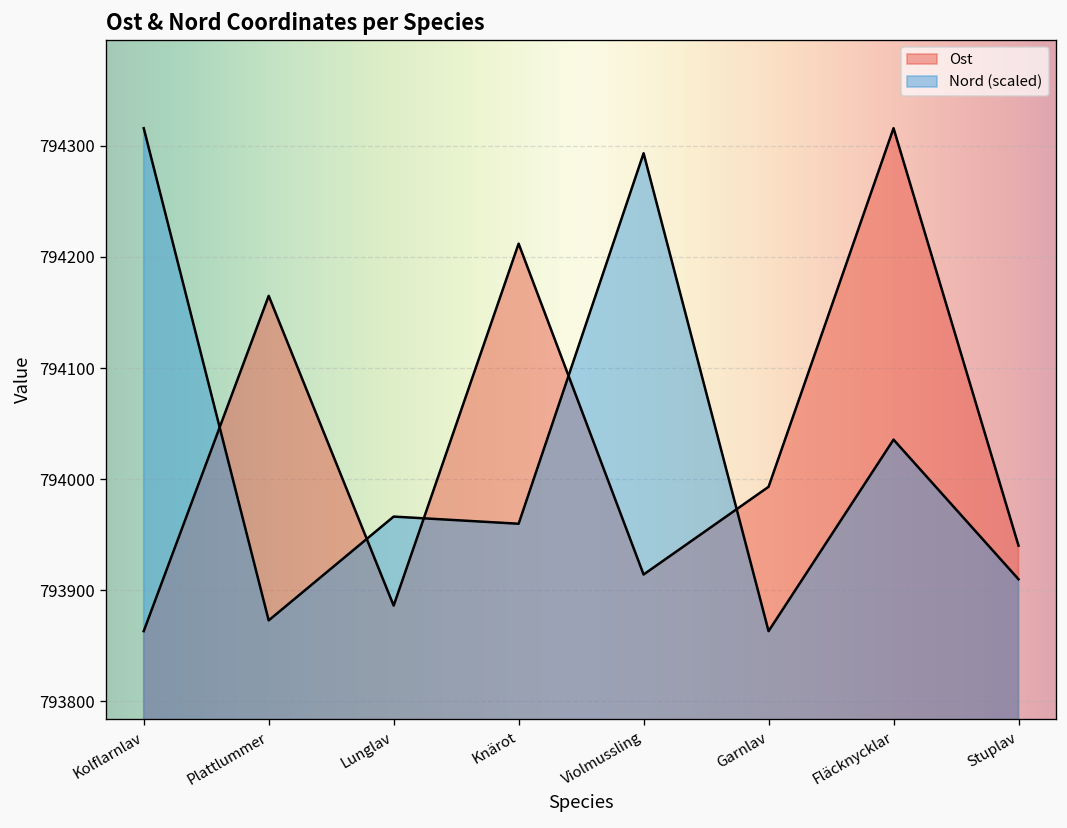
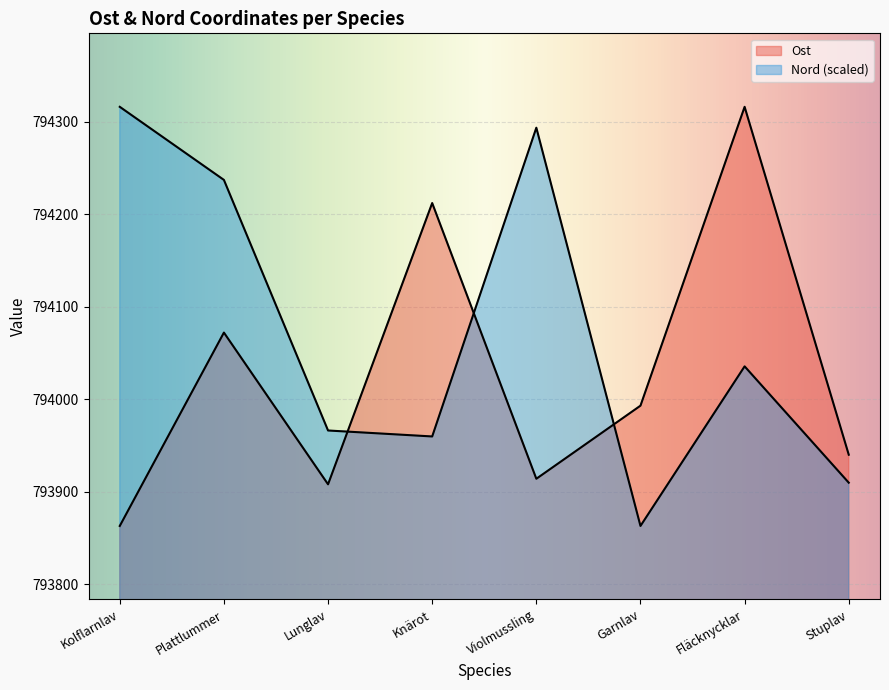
Ost, Plattlummer: 794170 -> 794070
Nord (scaled), Plattlummer: 793870 -> 794240
Ost, Lunglav: 793890 -> 793910
